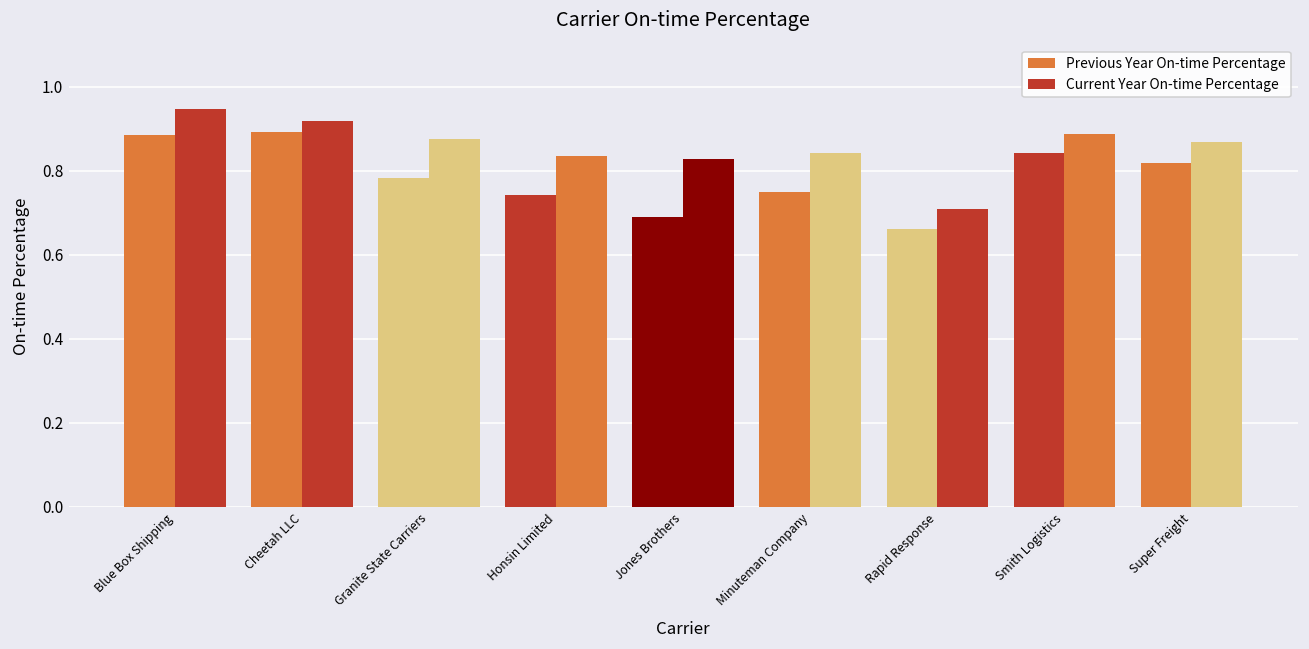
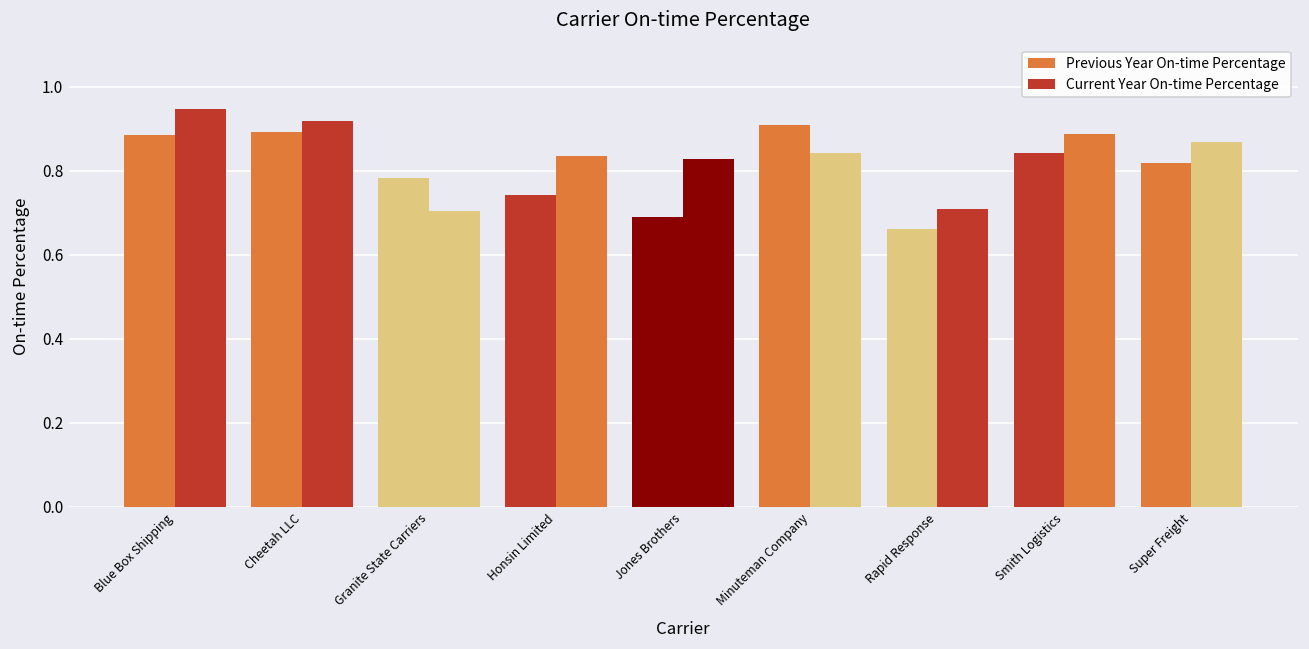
Current Year On-time Percentage, Granite State Carriers: 0.88 -> 0.71
Previous Year On-time Percentage, Minuteman Company: 0.75 -> 0.91
